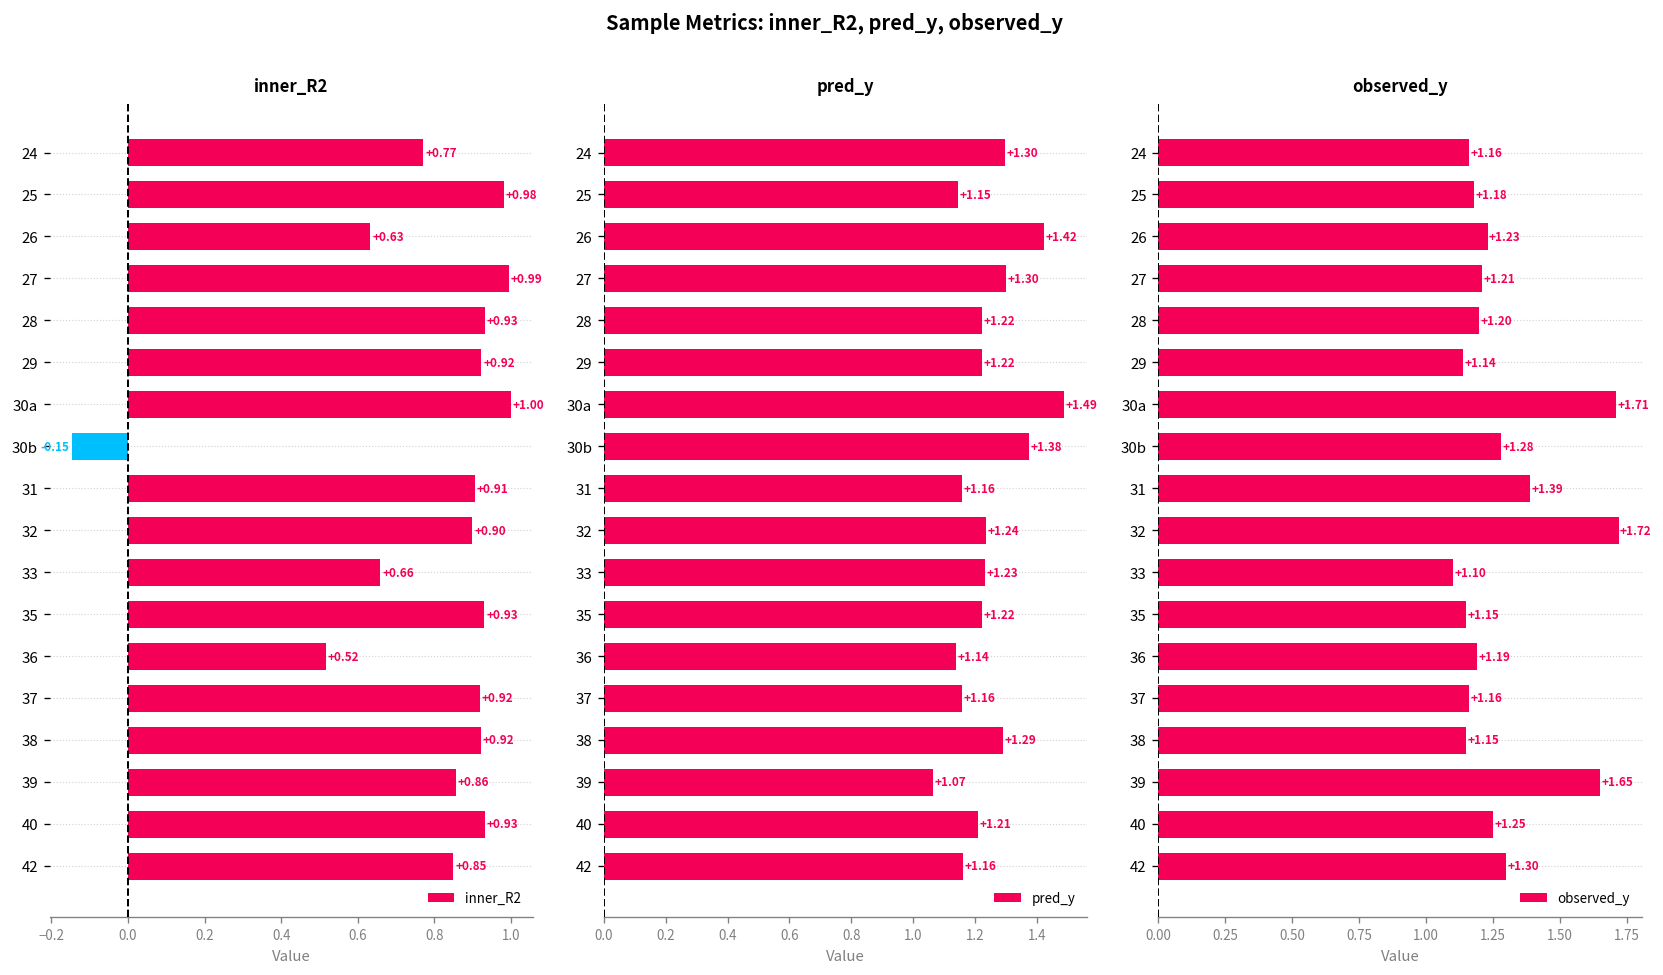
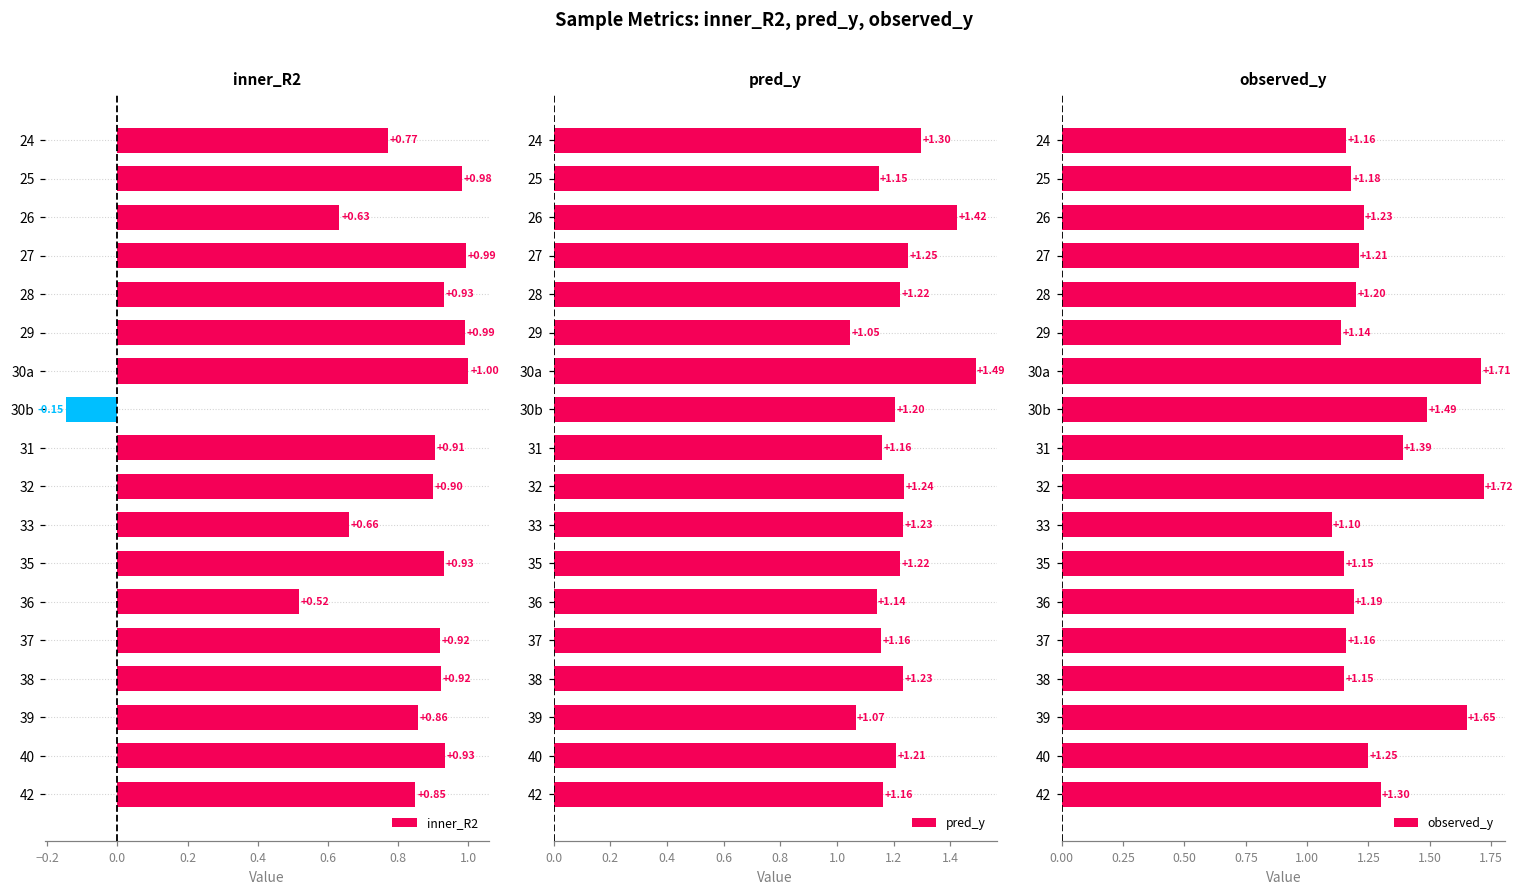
inner_R2, 29: +0.92 -> +0.99
pred_y, 27: +1.30 -> +1.25
pred_y, 29: +1.22 -> +1.05
pred_y, 30b: +1.38 -> +1.20
pred_y, 38: +1.29 -> +1.23
observed_y, 30b: +1.28 -> +1.49
